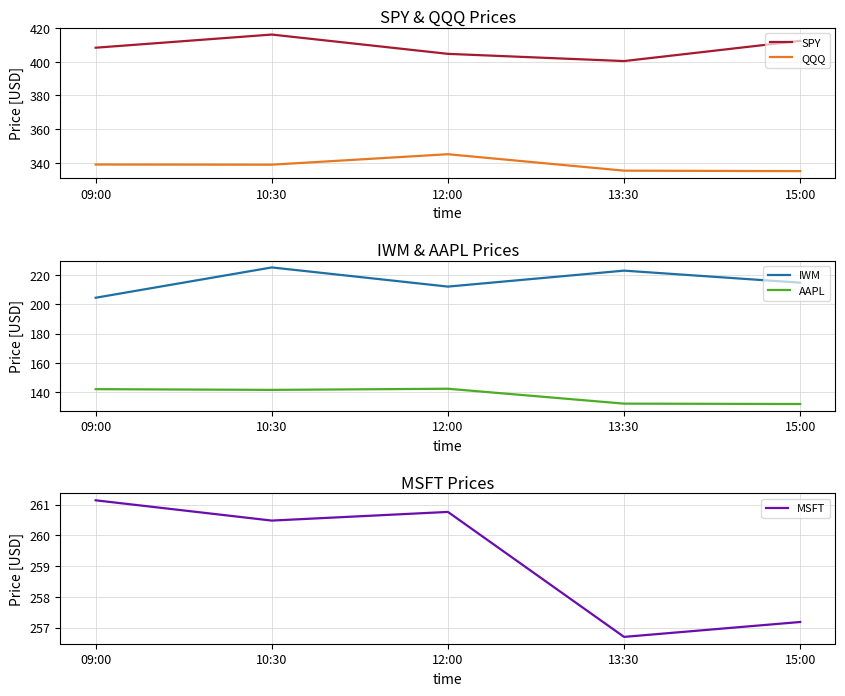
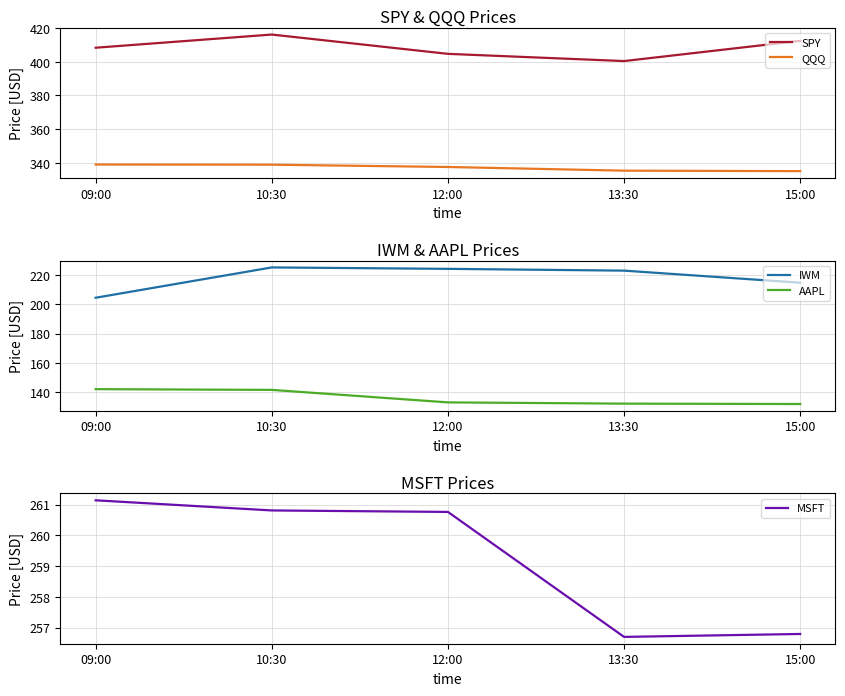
SPY & QQQ Prices, QQQ, 12:00: 345 -> 338
IWM & AAPL Prices, IWM, 12:00: 212 -> 224
IWM & AAPL Prices, AAPL, 12:00: 142 -> 133
MSFT Prices, 10:30: 260.5 -> 260.8
MSFT Prices, 15:00: 257.2 -> 256.8
